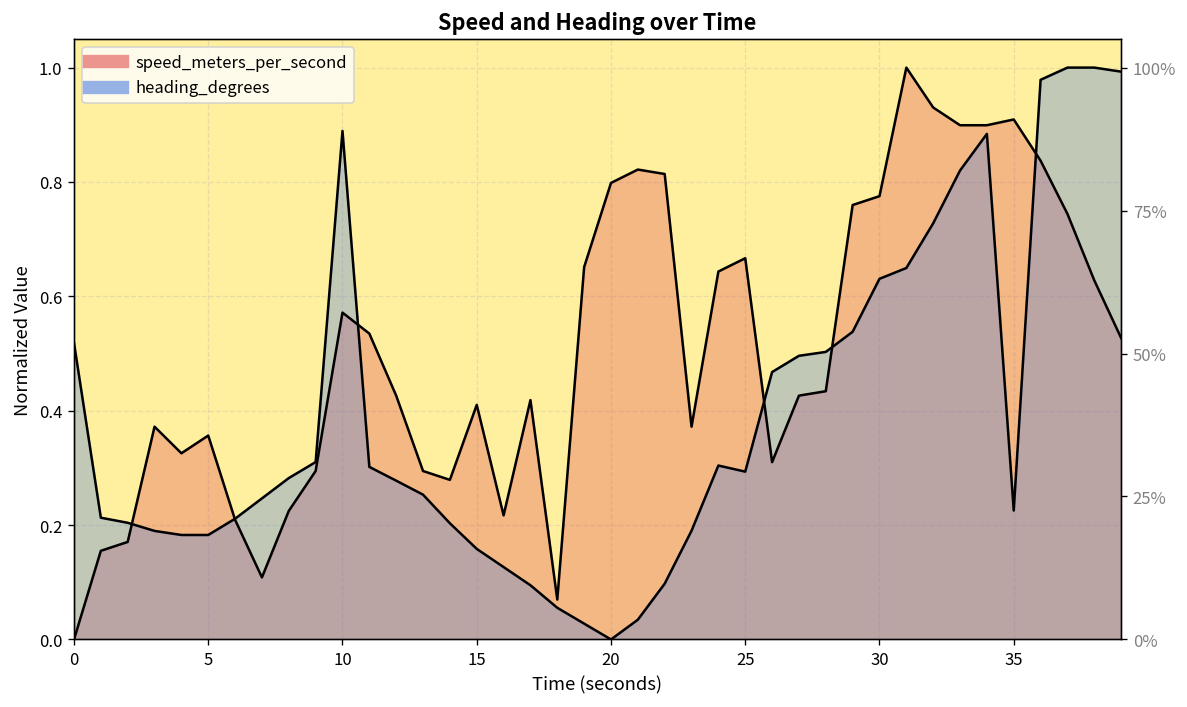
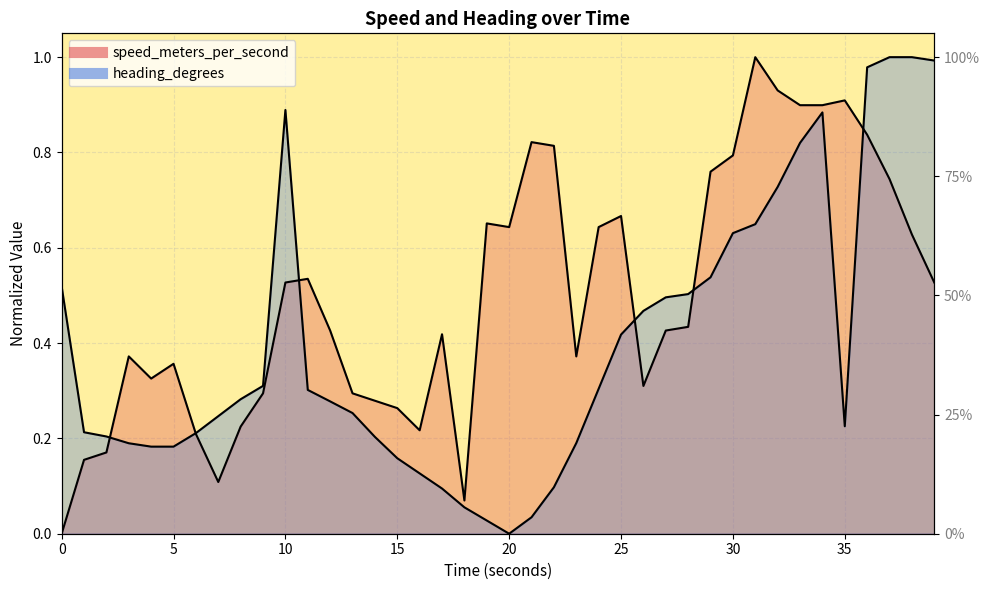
speed_meters_per_second, 10: 0.57 -> 0.53
speed_meters_per_second, 15: 0.41 -> 0.26
speed_meters_per_second, 20: 0.80 -> 0.64
heading_degrees, 25: 0.29 -> 0.42
speed_meters_per_second, 30: 0.78 -> 0.79
